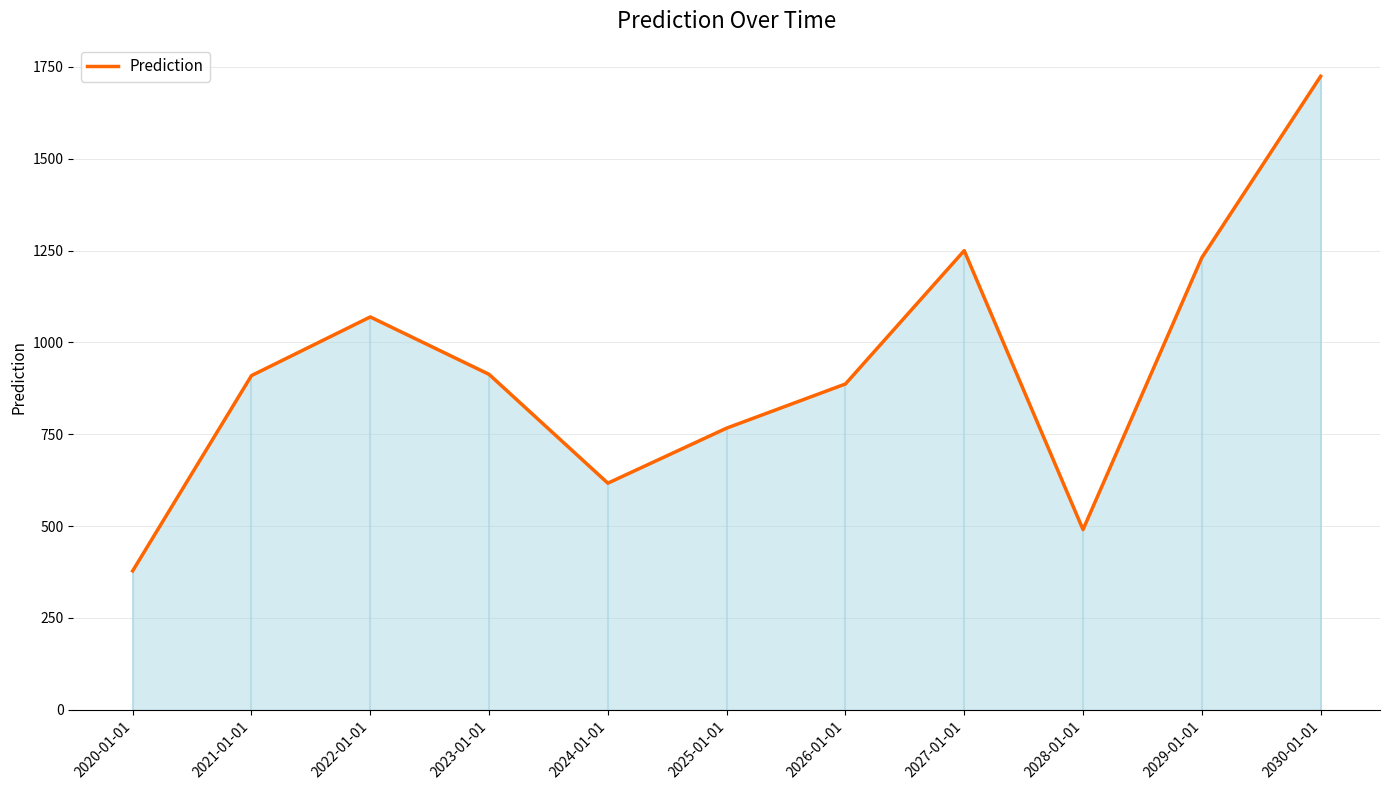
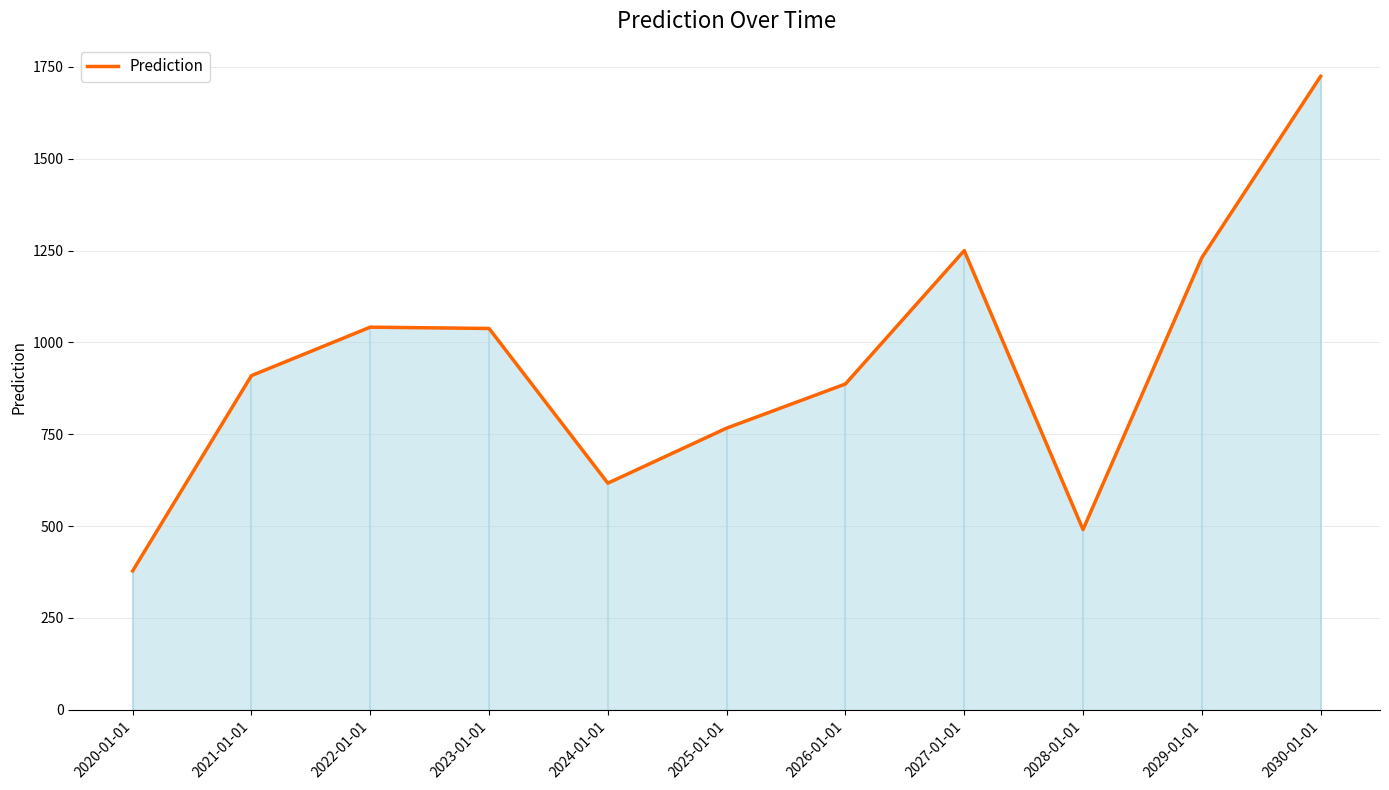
Prediction, 2022-01-01: 1070 -> 1040
Prediction, 2023-01-01: 910 -> 1040
